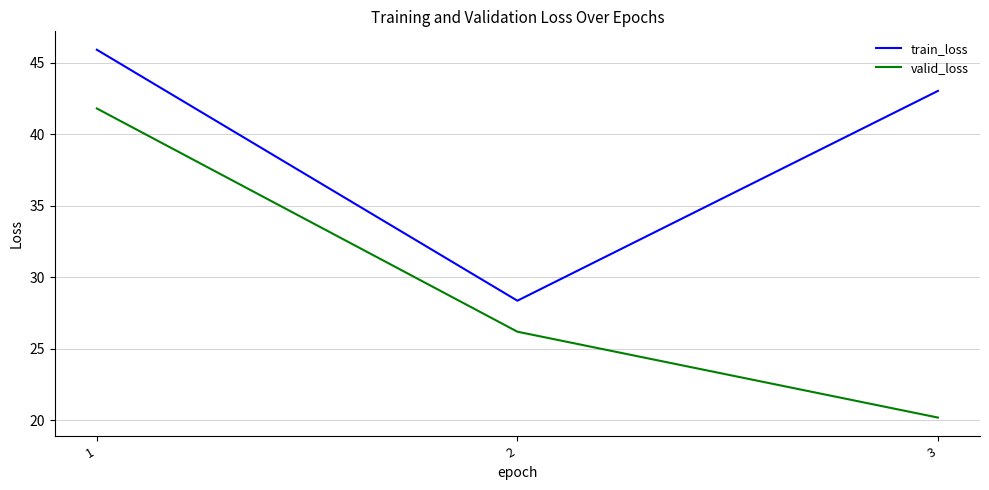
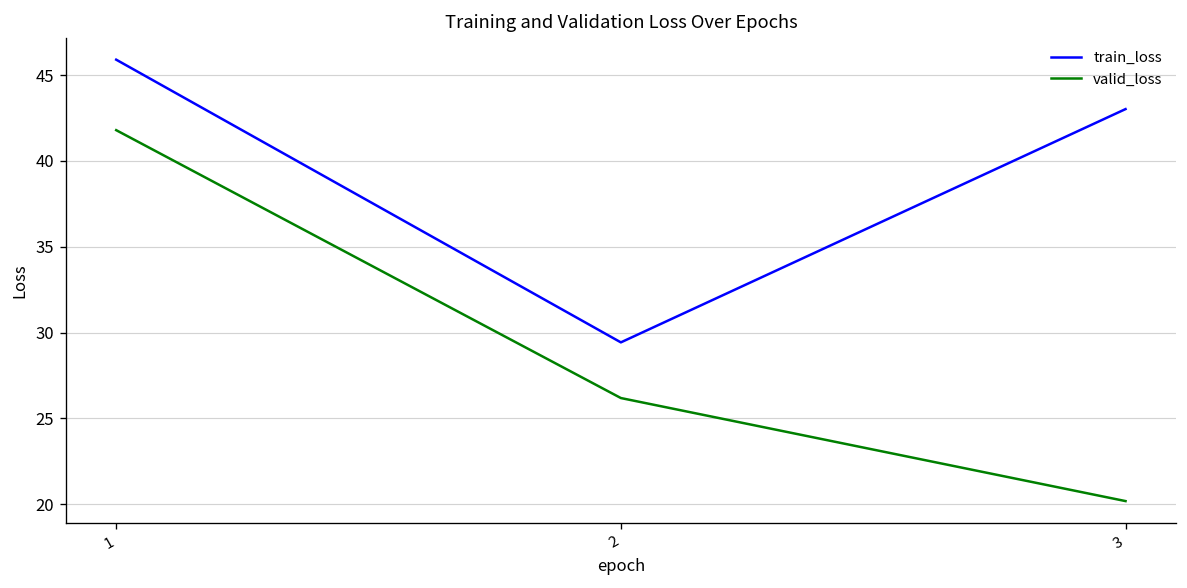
train_loss, 2: 28.4 -> 29.4
